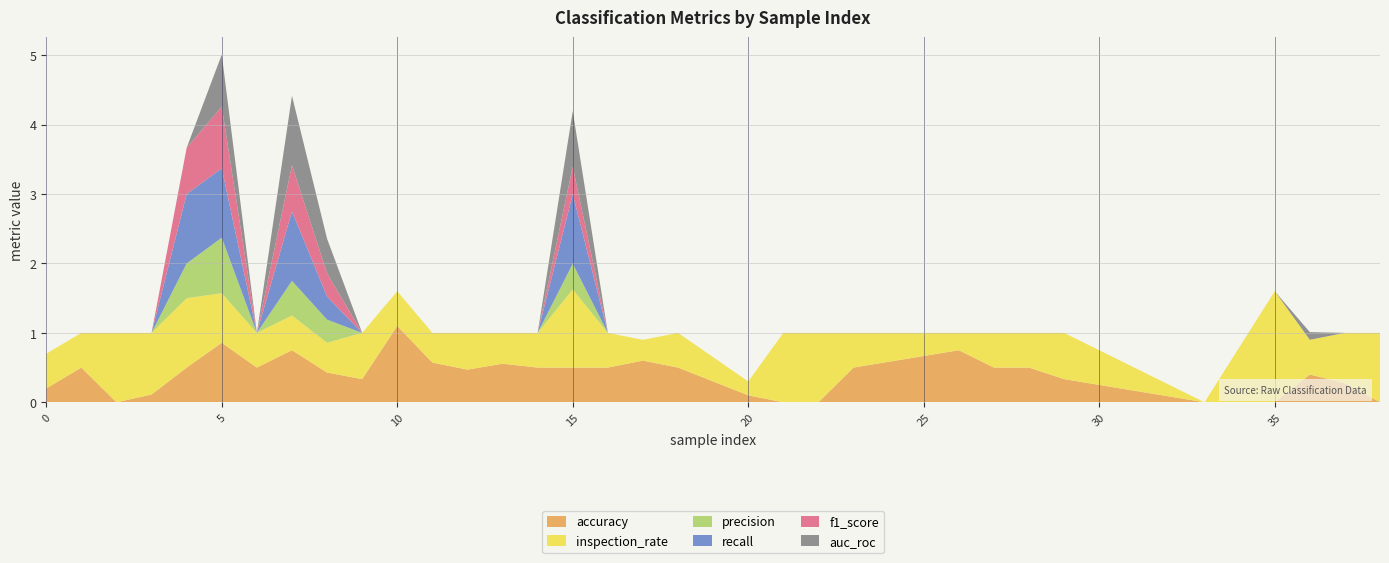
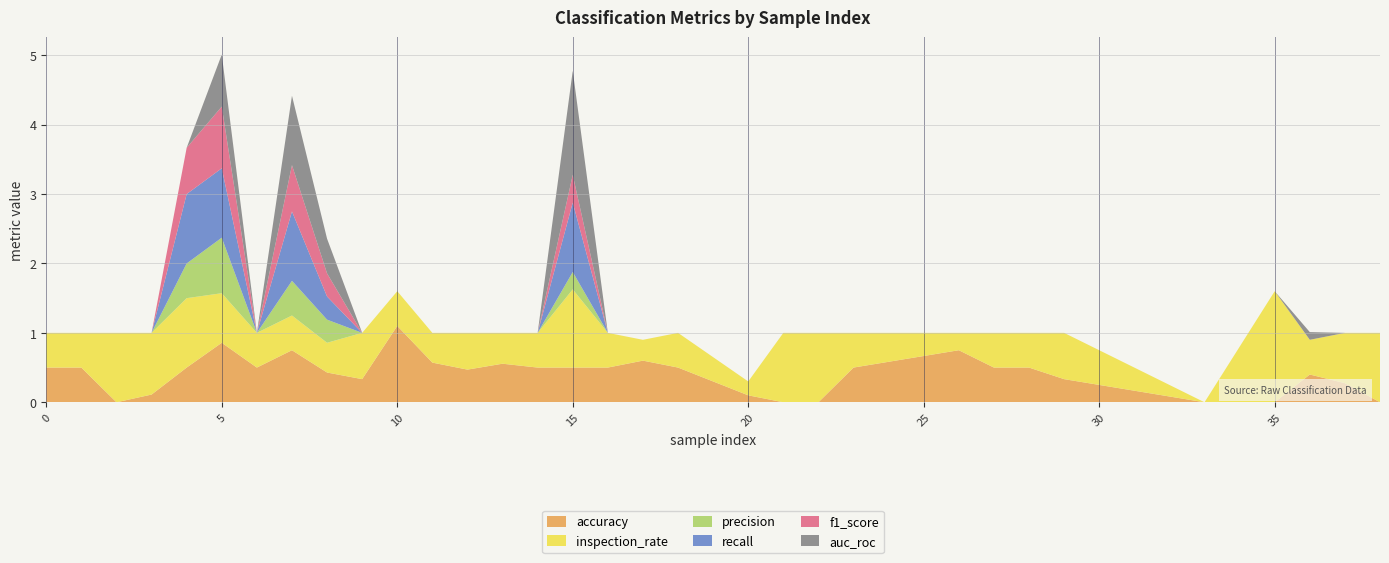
accuracy, 0: 0.2 -> 0.5
precision, 15: 0.4 -> 0.3
auc_roc, 15: 0.8 -> 1.5
